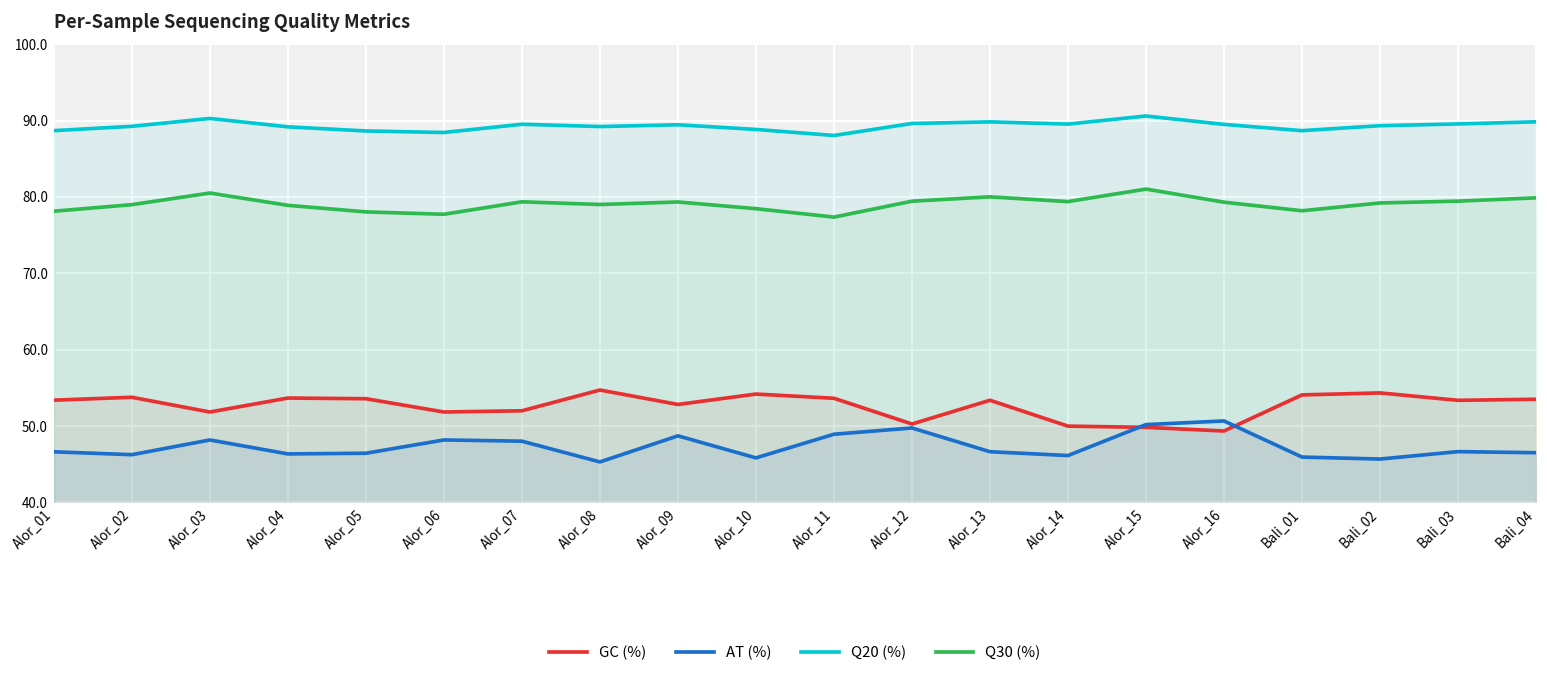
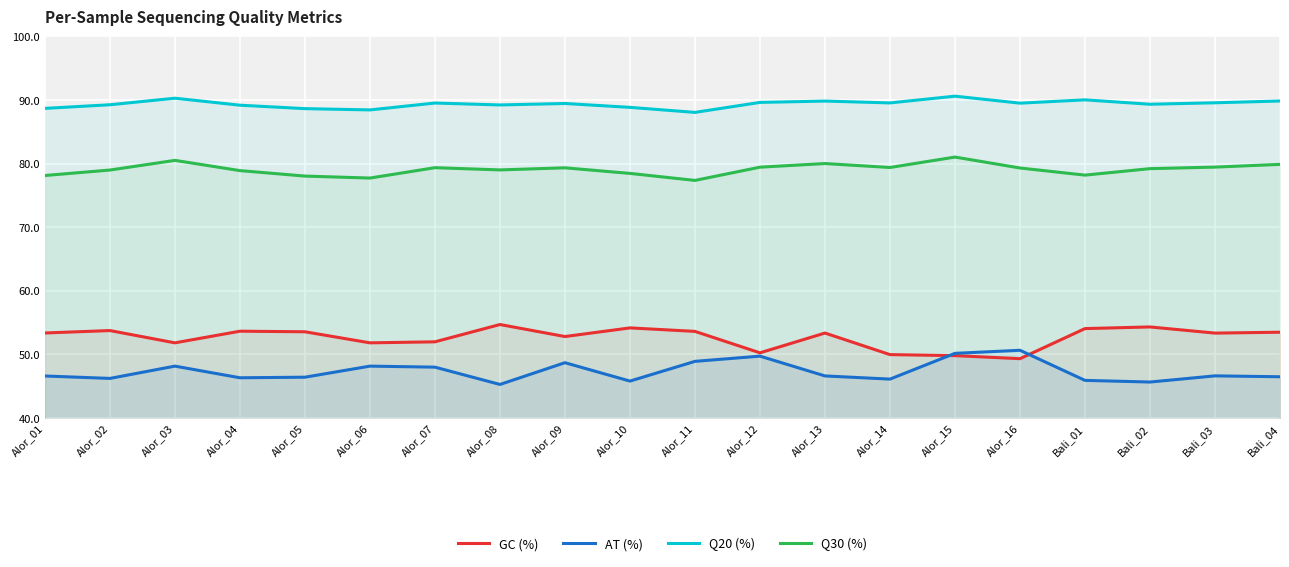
Q20 (%), Bali_01: 89 -> 90
